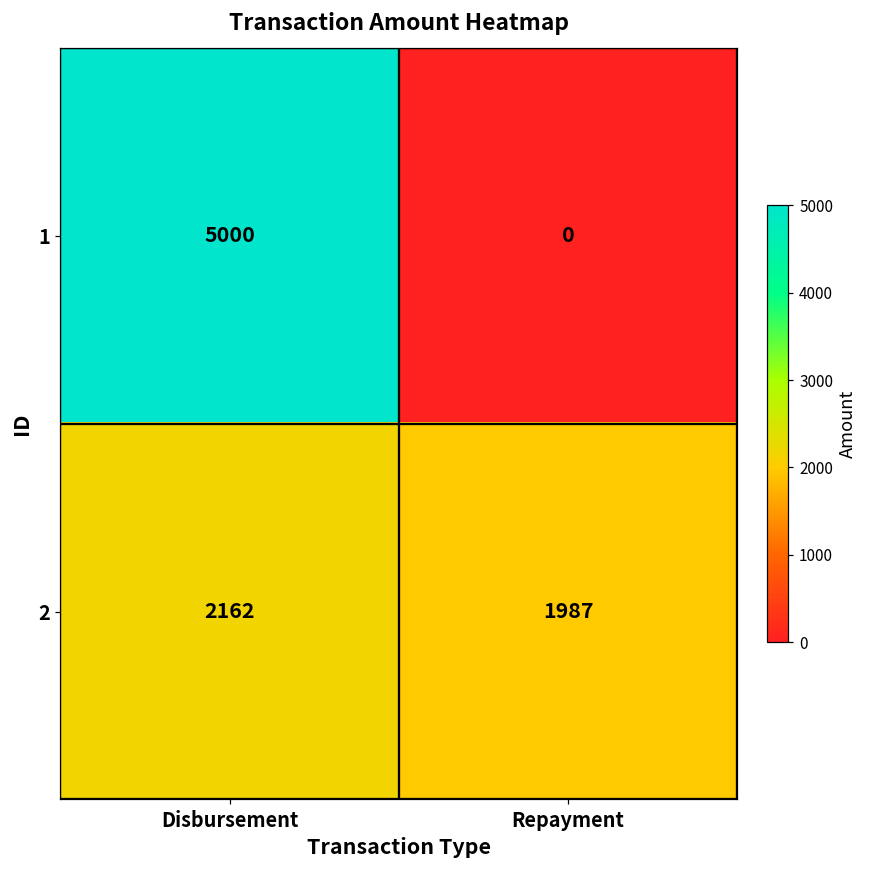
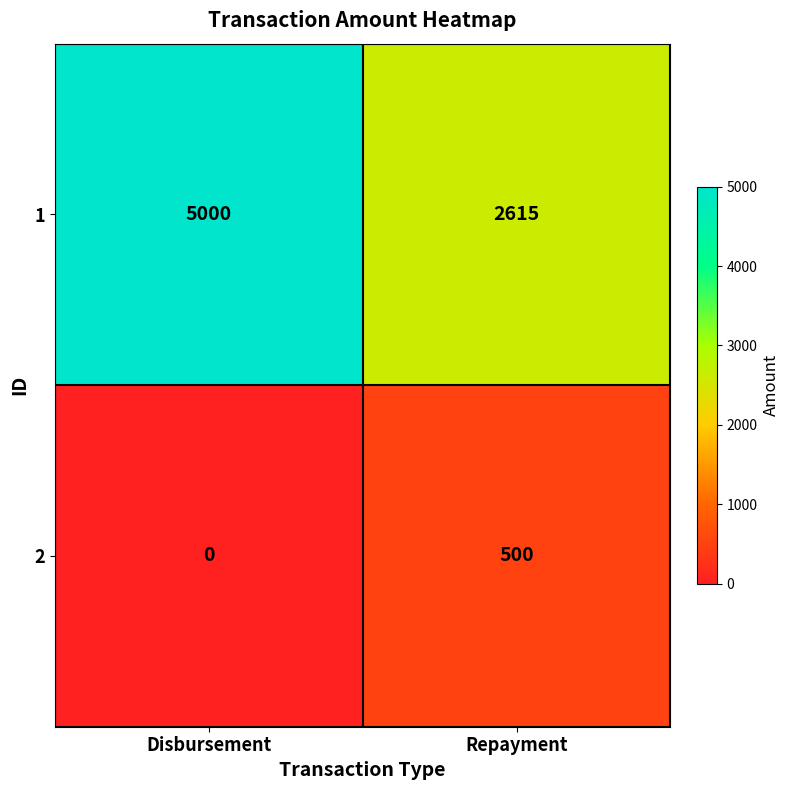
1, Repayment: 0 -> 2615
2, Disbursement: 2162 -> 0
2, Repayment: 1987 -> 500
